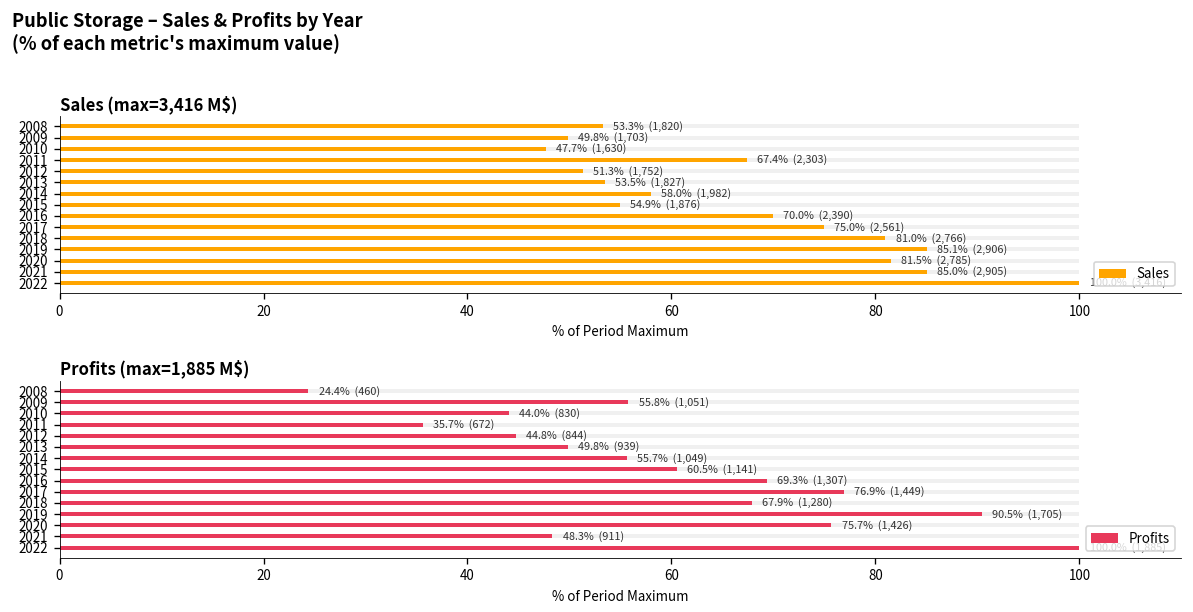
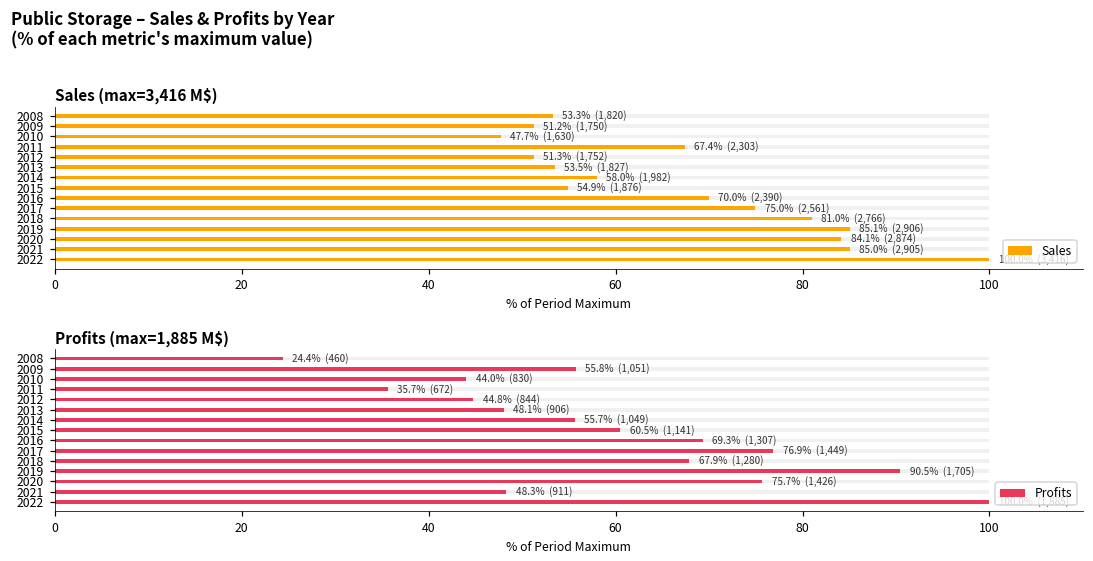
Sales (max=3,416 M$), Sales, 2009: 49.8% (1,703) -> 51.2% (1,750)
Sales (max=3,416 M$), Sales, 2020: 81.5% (2,785) -> 84.1% (2,874)
Profits (max=1,885 M$), Profits, 2013: 49.8% (939) -> 48.1% (906)
